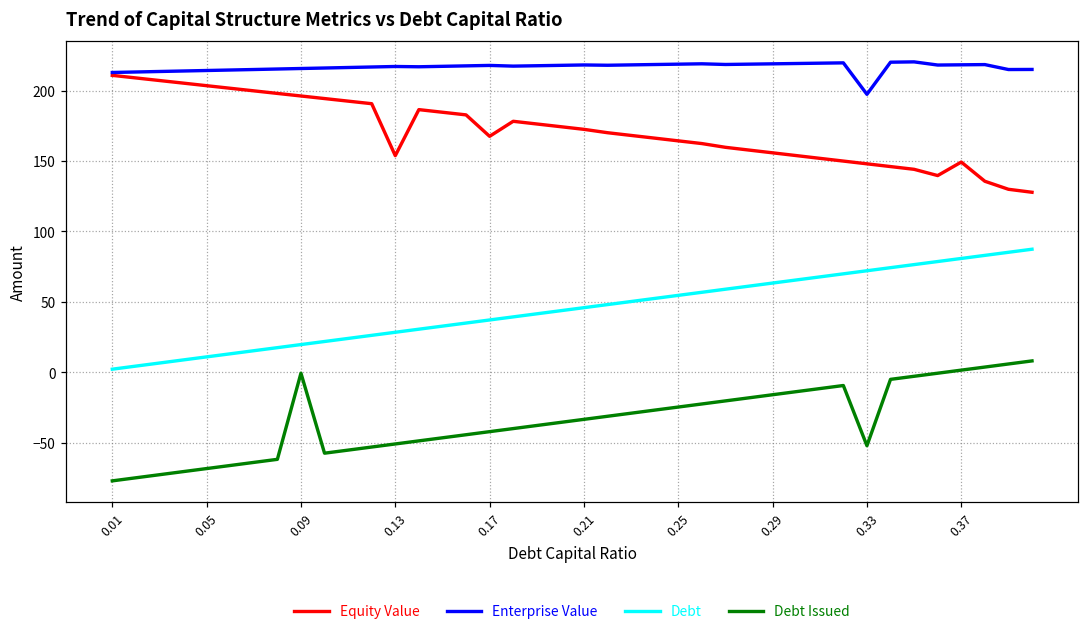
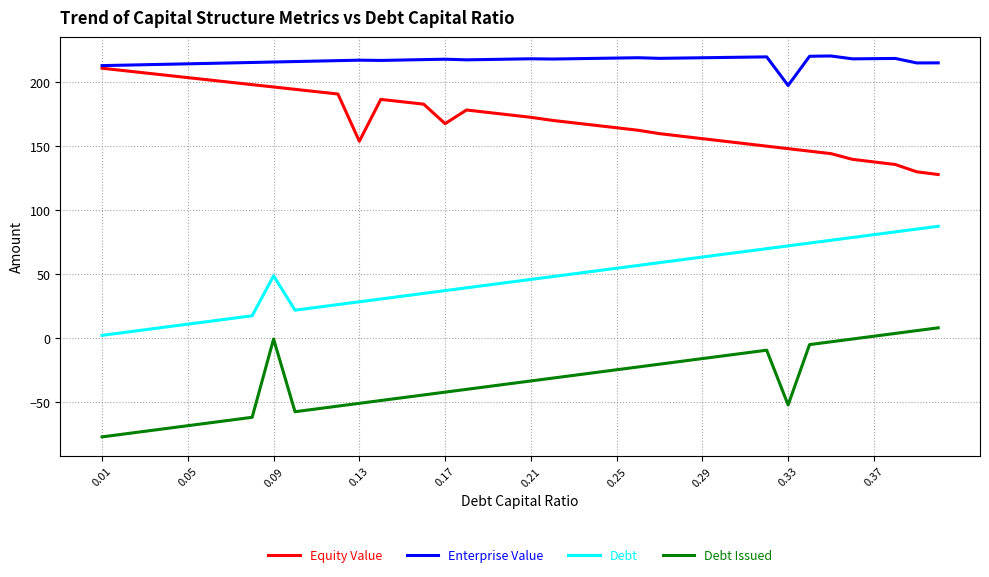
Debt, 0.09: 20 -> 49
Equity Value, 0.37: 149 -> 138
